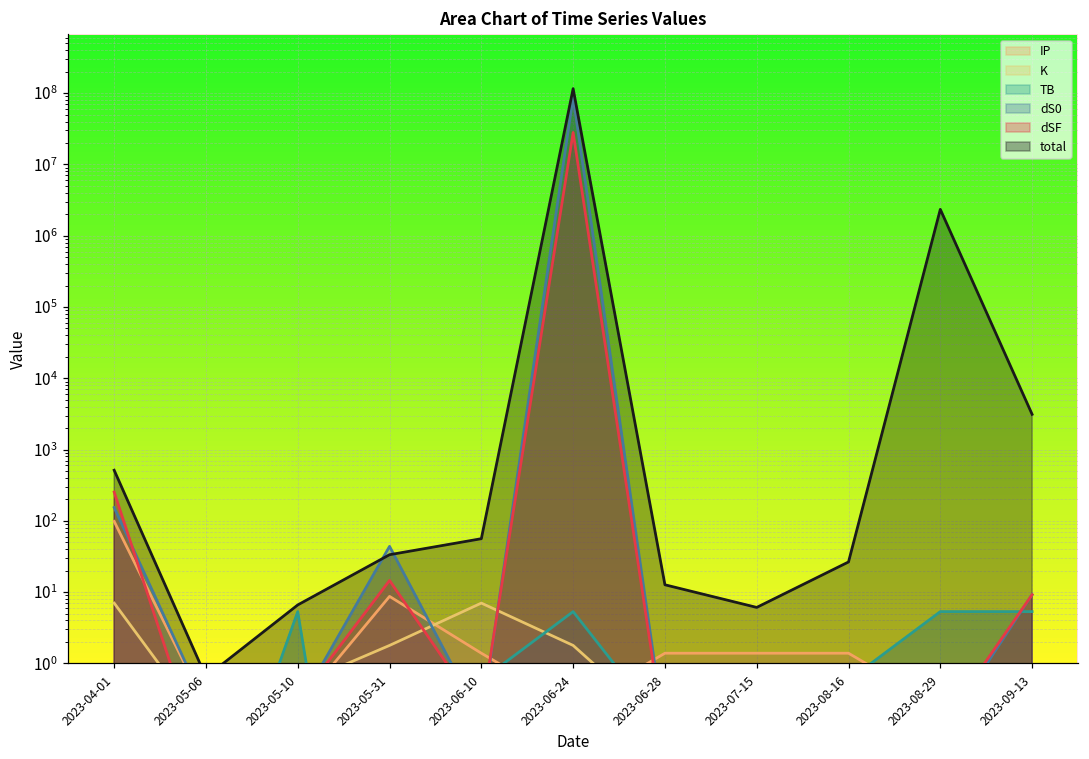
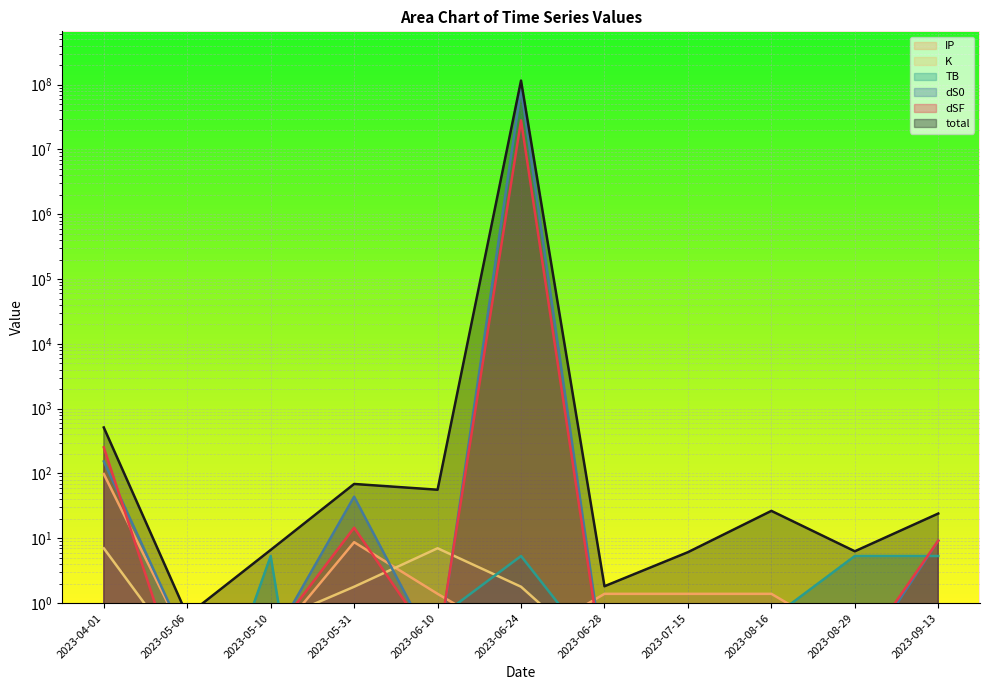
total, 2023-05-31: 30 -> 70
total, 2023-06-28: 13 -> 1.8
total, 2023-08-29: 2300000 -> 6
total, 2023-09-13: 3000 -> 24
